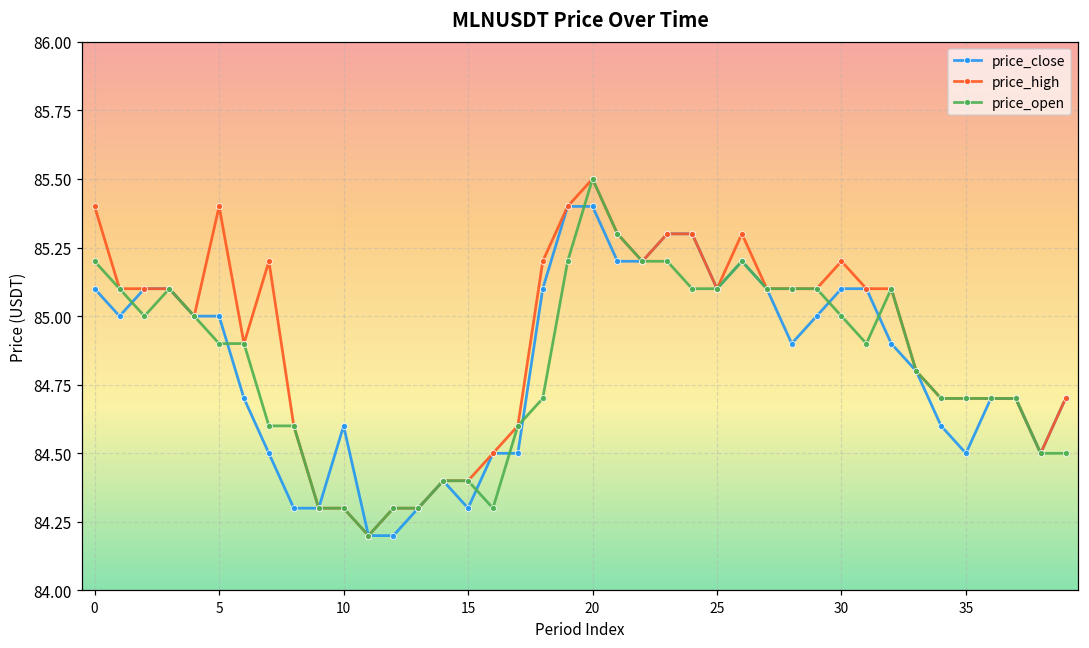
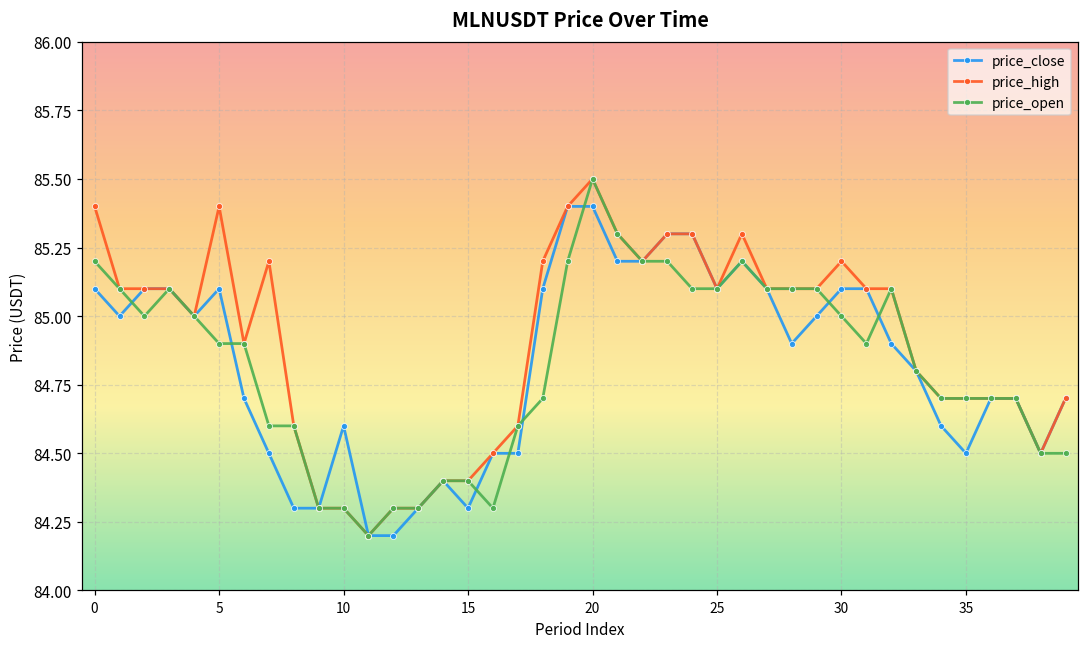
price_close, 5: 85.0 -> 85.1
